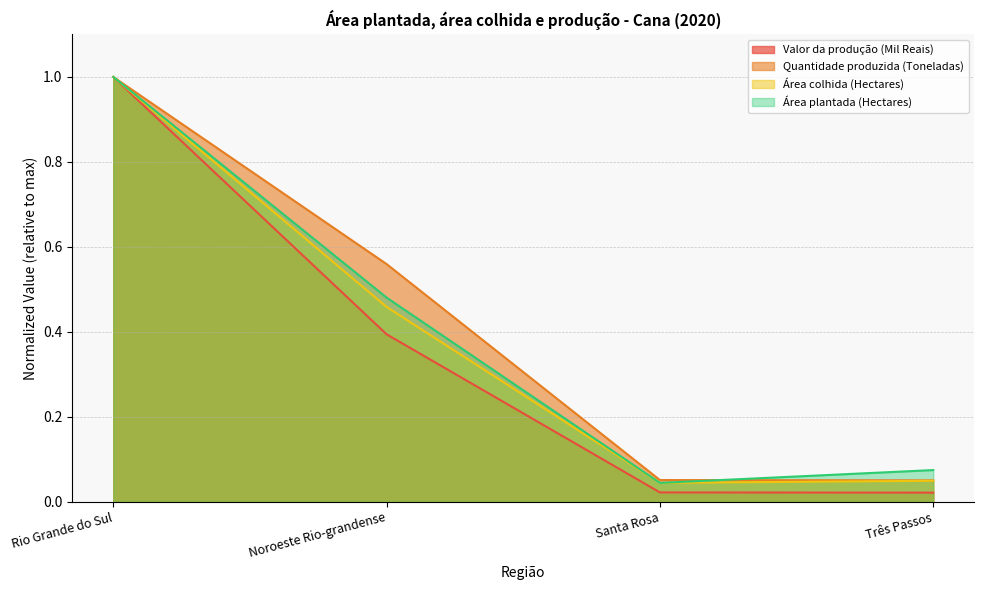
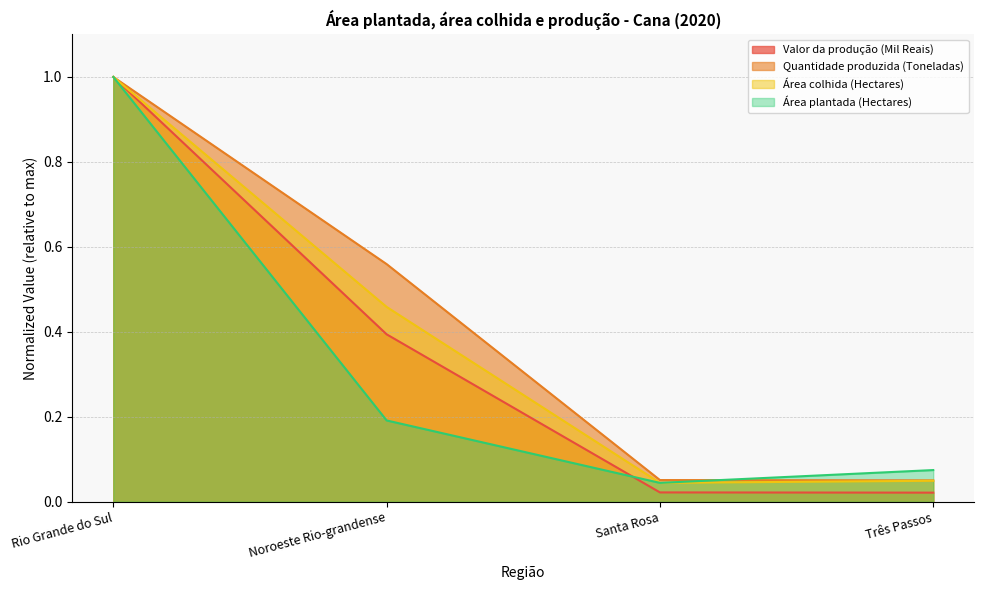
Área plantada (Hectares), Noroeste Rio-grandense: 0.48 -> 0.19
